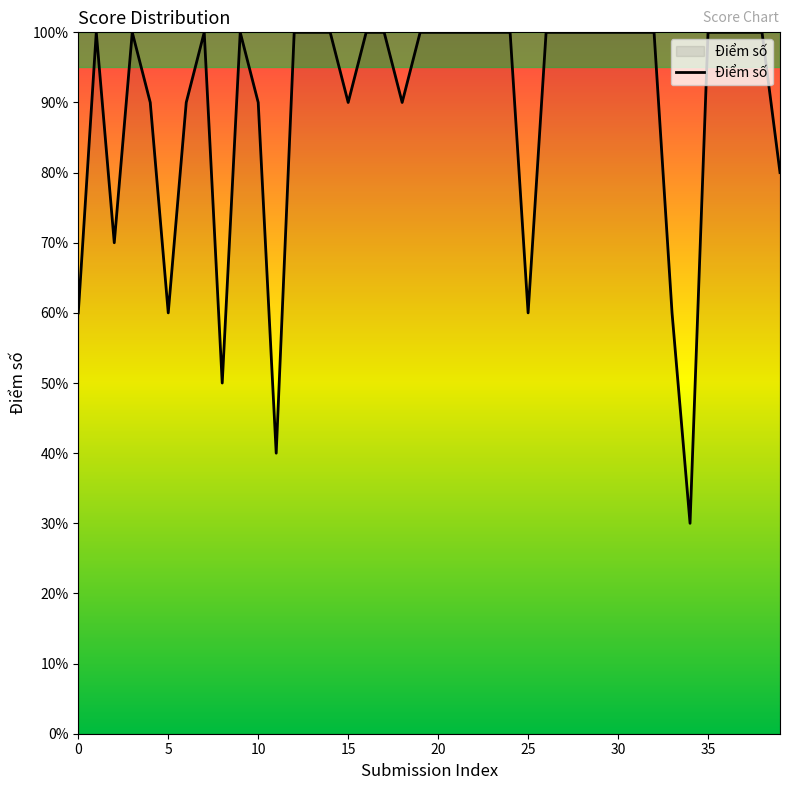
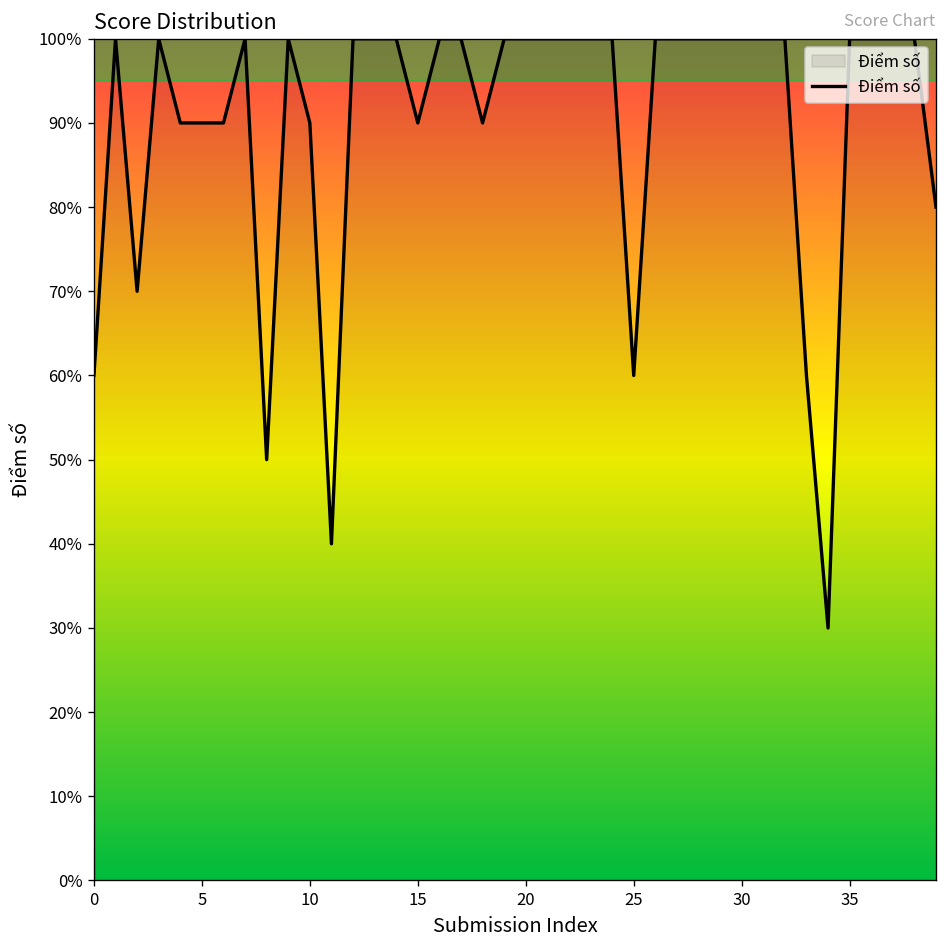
5: 60% -> 90%
